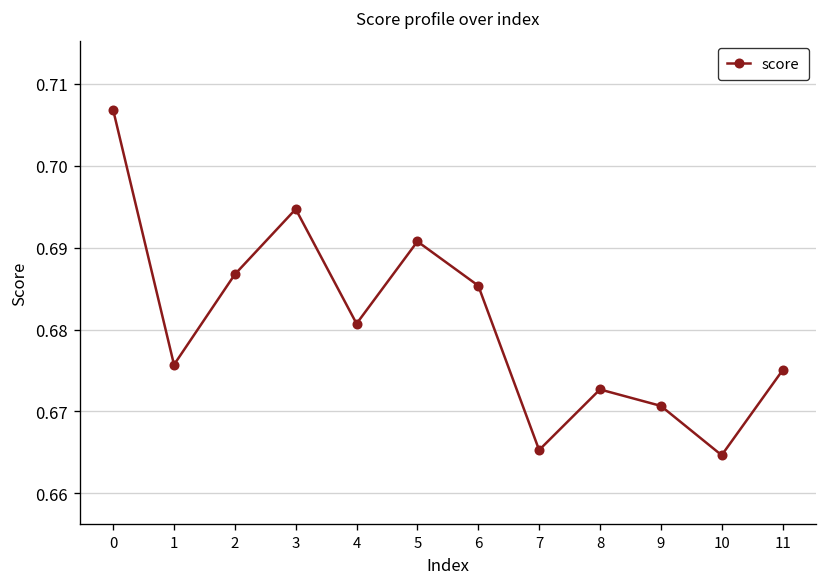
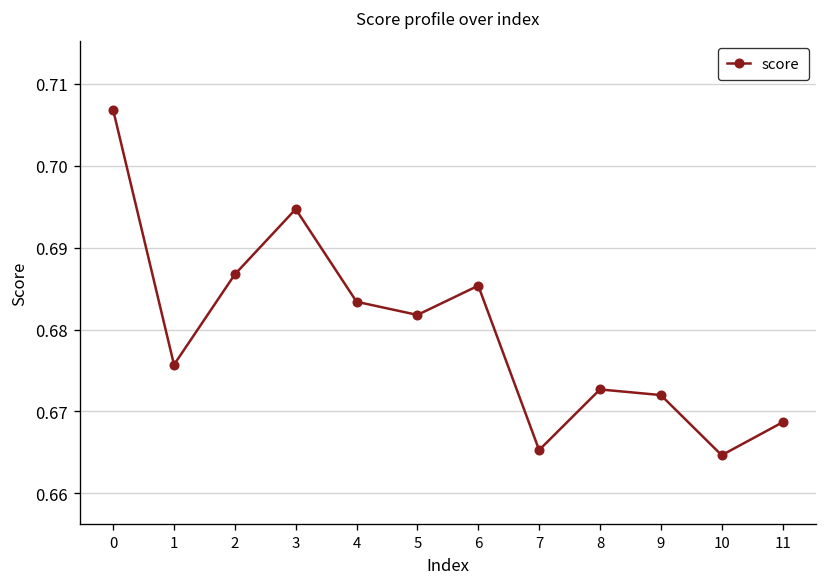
4: 0.681 -> 0.683
5: 0.691 -> 0.682
9: 0.671 -> 0.672
11: 0.675 -> 0.669
